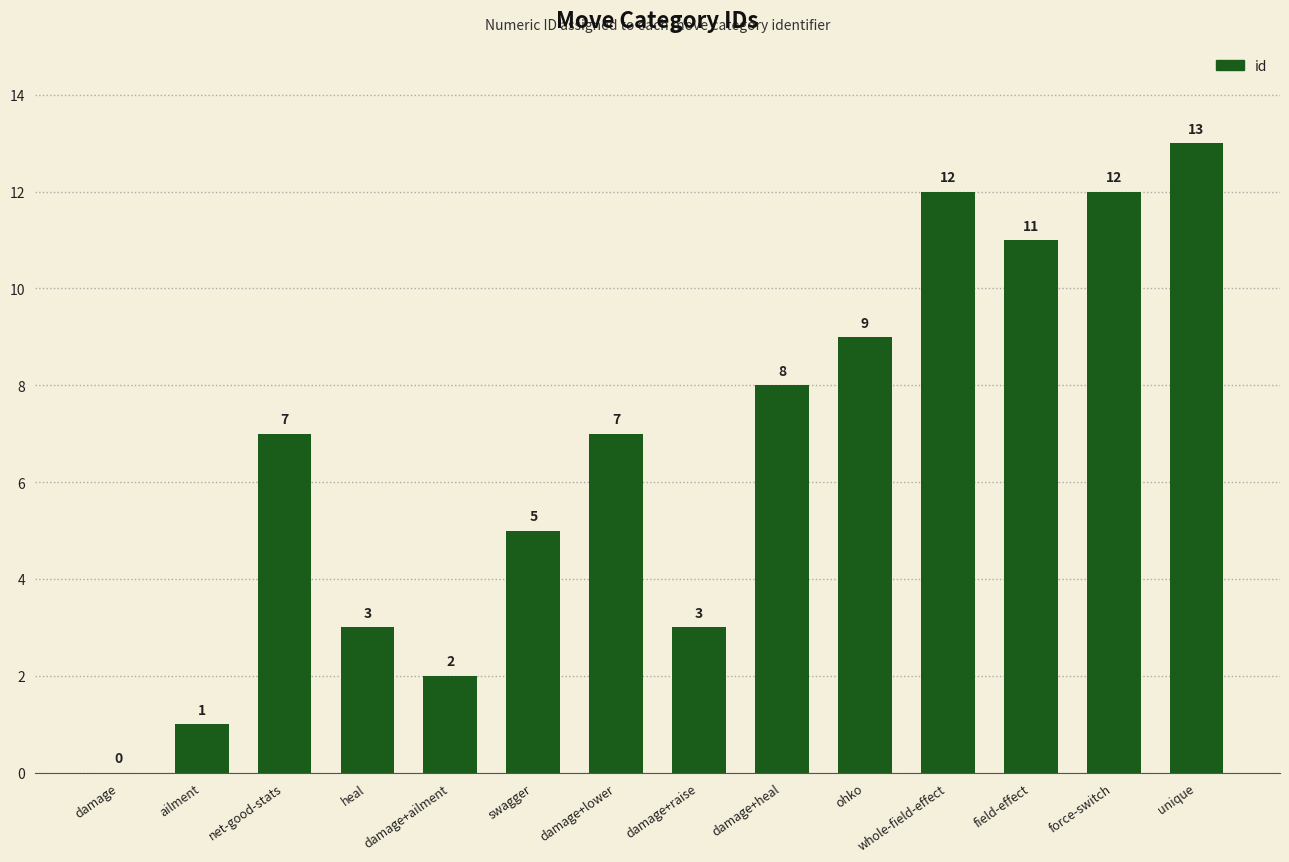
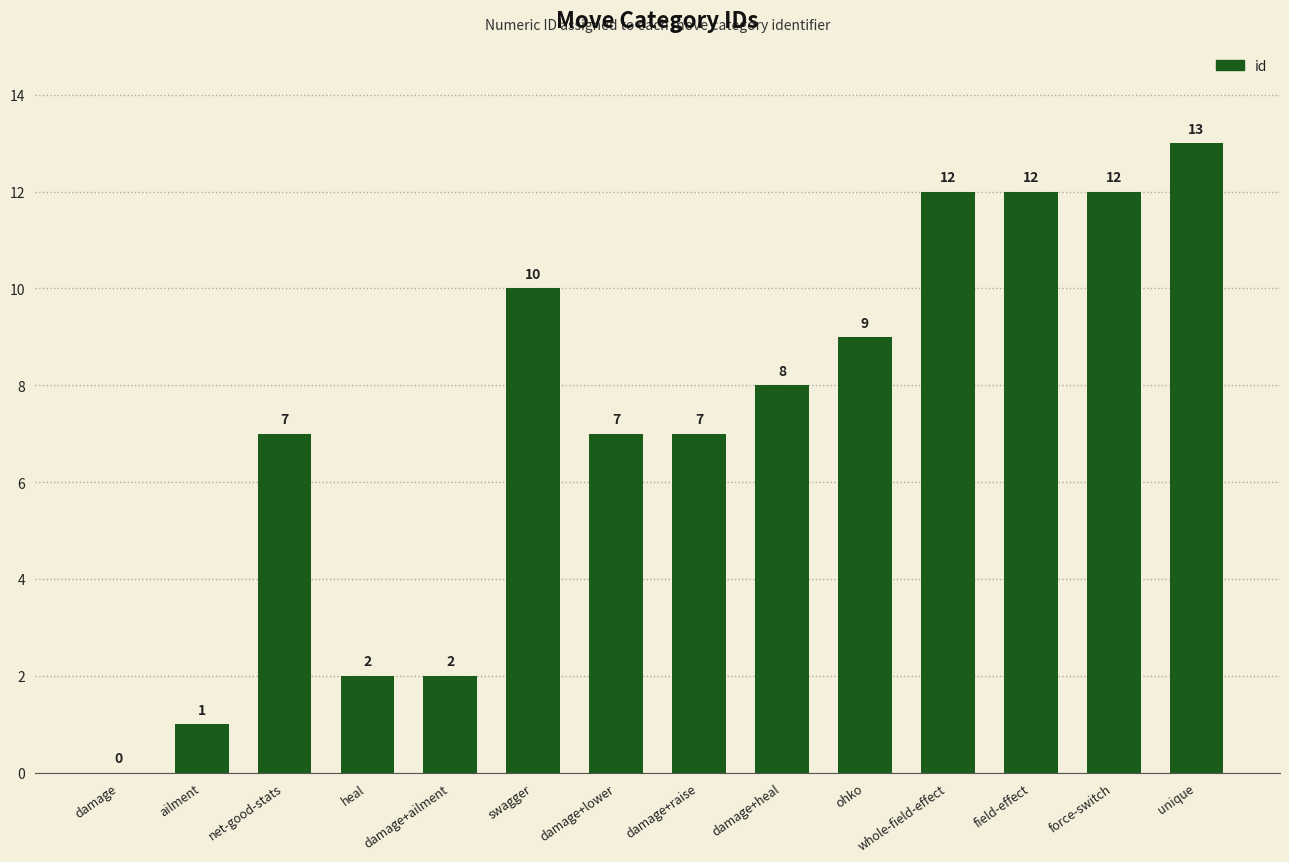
heal: 3 -> 2
swagger: 5 -> 10
damage+raise: 3 -> 7
field-effect: 11 -> 12
